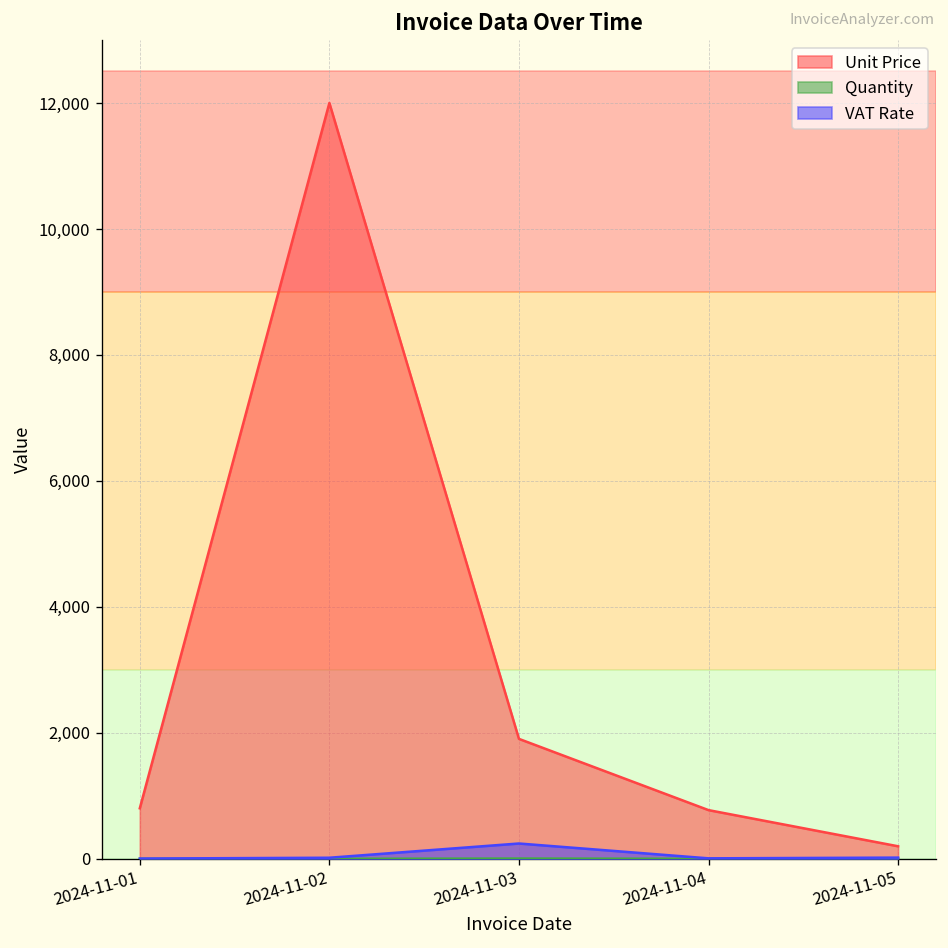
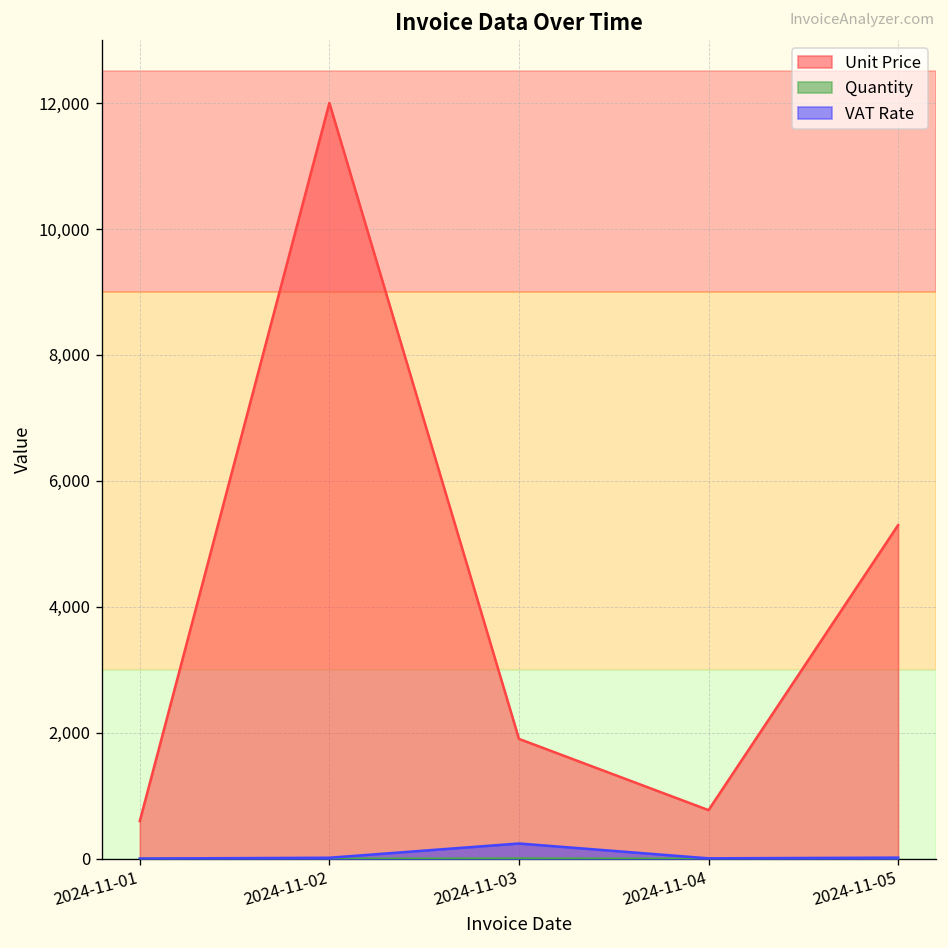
Unit Price, 2024-11-01: 800 -> 600
Unit Price, 2024-11-05: 200 -> 5,300
